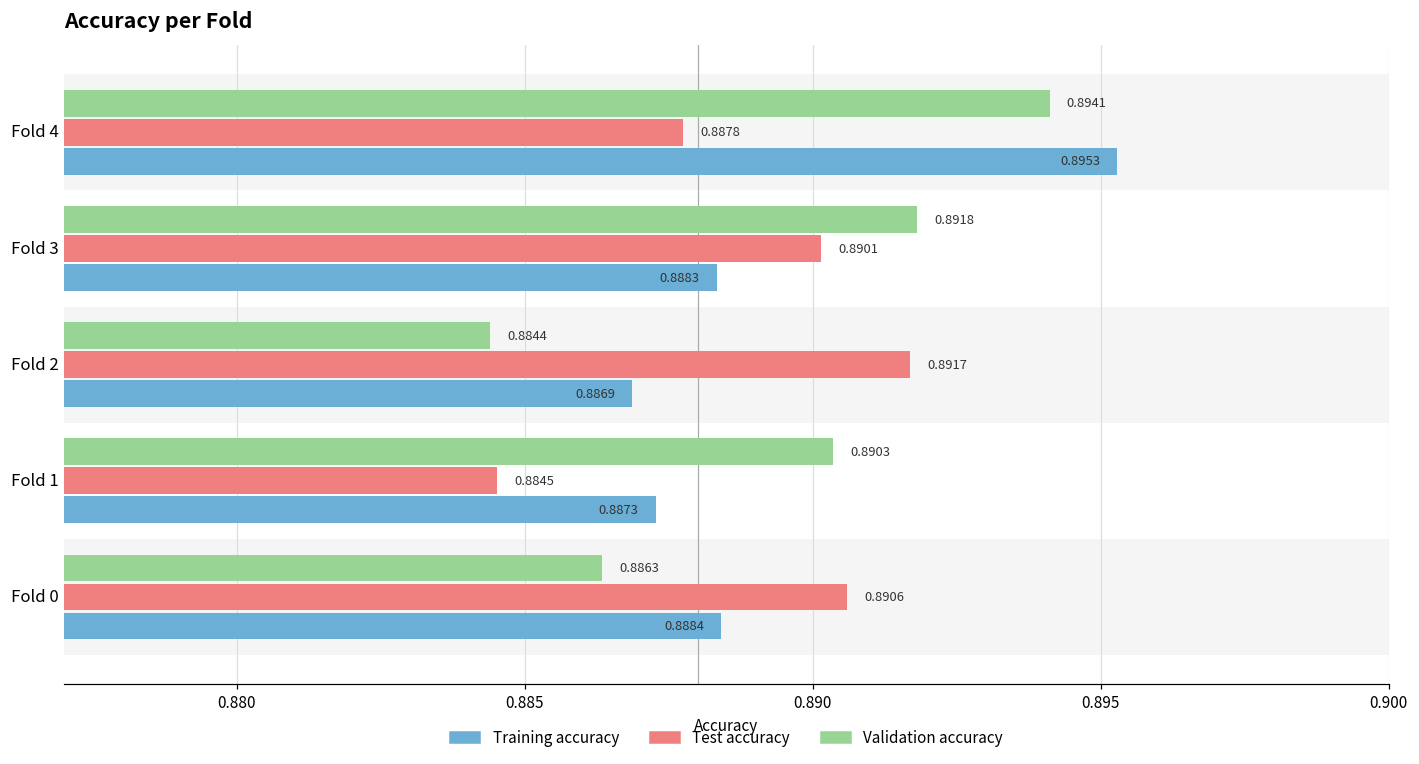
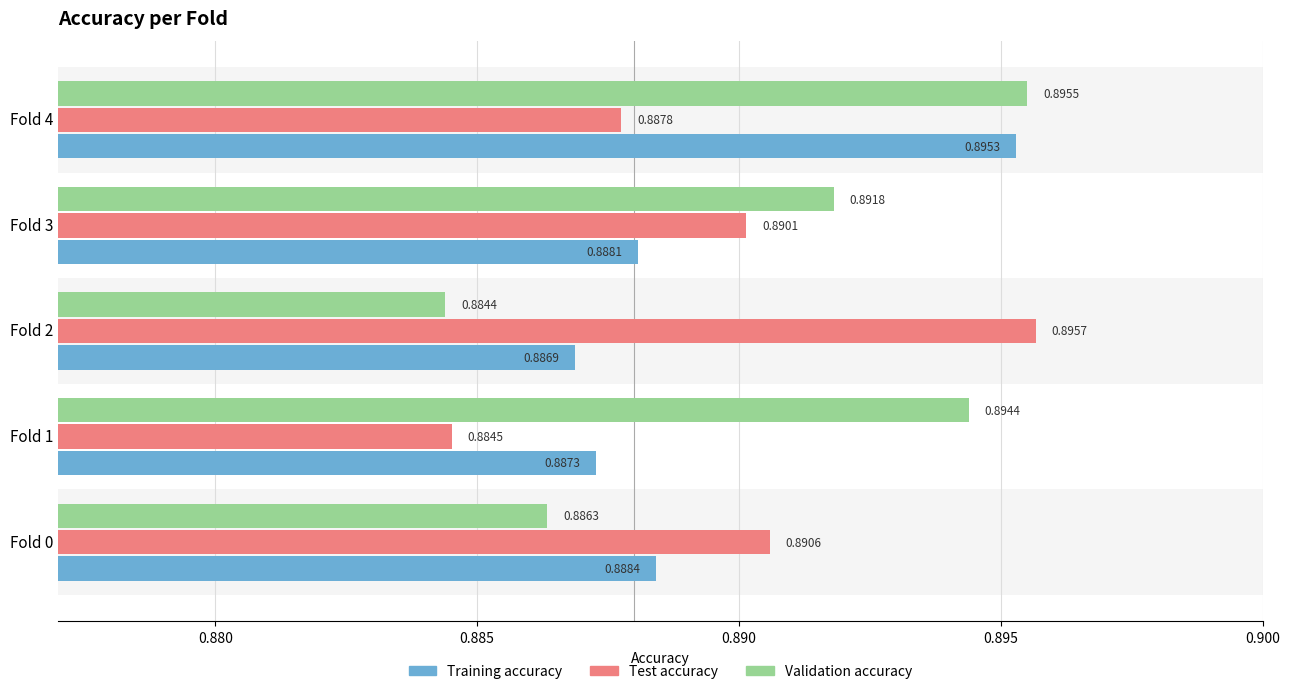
Validation accuracy, Fold 4: 0.8941 -> 0.8955
Training accuracy, Fold 3: 0.8883 -> 0.8881
Test accuracy, Fold 2: 0.8917 -> 0.8957
Validation accuracy, Fold 1: 0.8903 -> 0.8944
